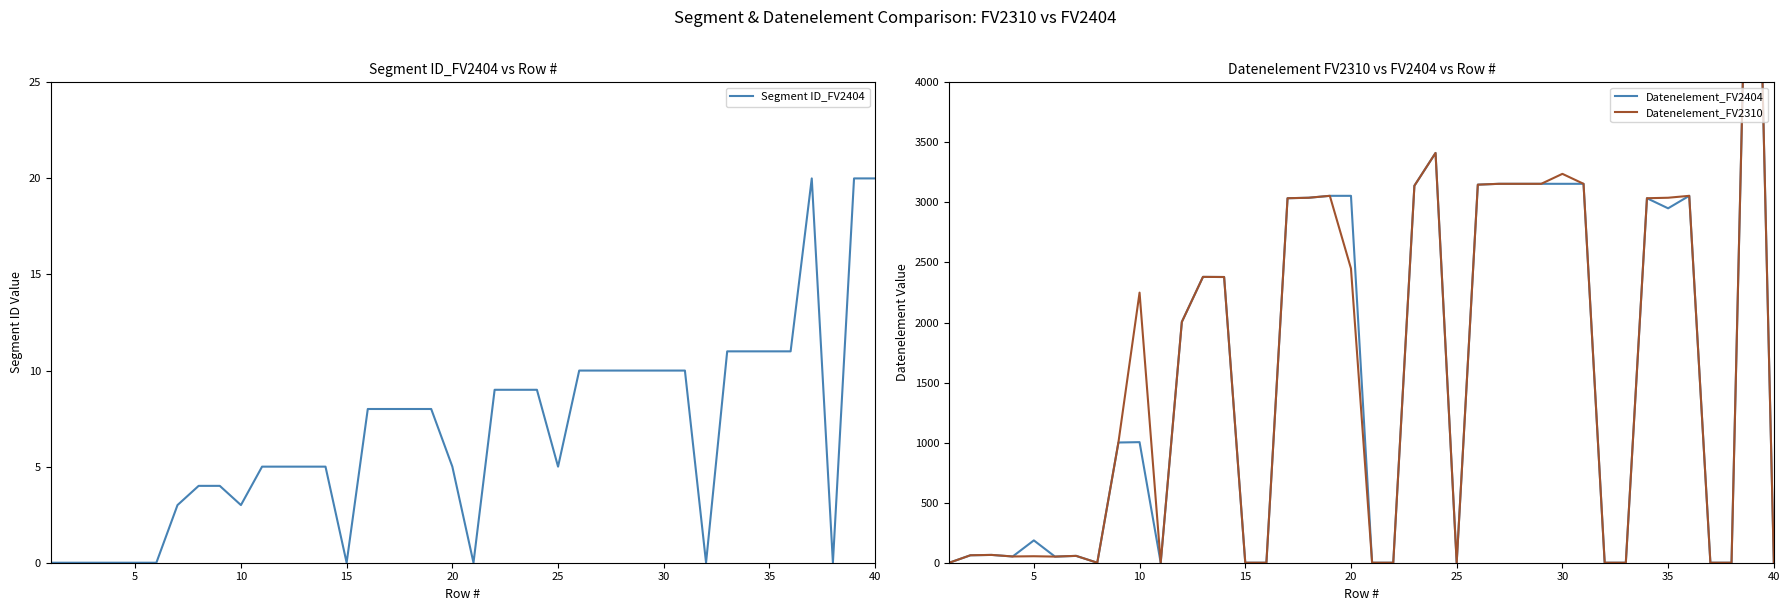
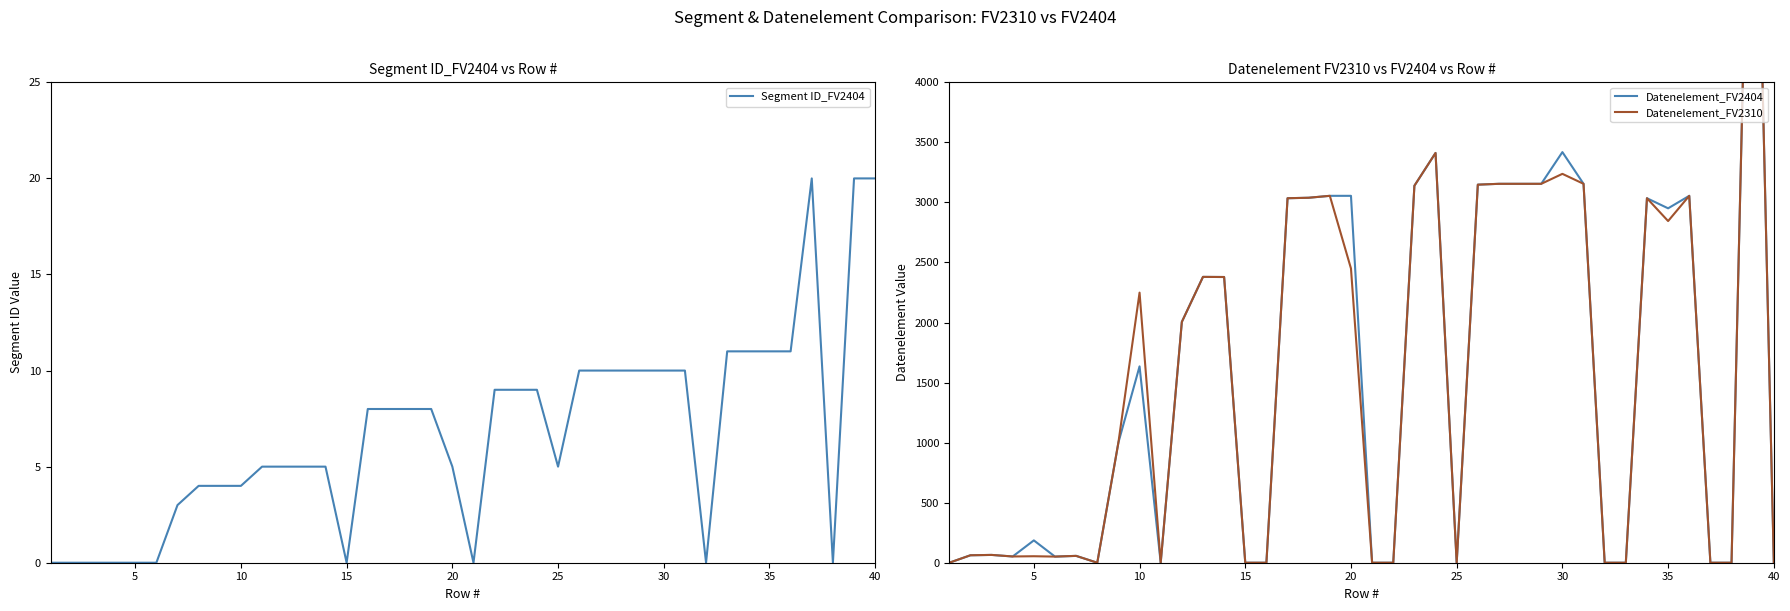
Segment ID_FV2404 vs Row #, 10: 3 -> 4
Datenelement FV2310 vs FV2404 vs Row #, Datenelement_FV2404, 10: 1000 -> 1640
Datenelement FV2310 vs FV2404 vs Row #, Datenelement_FV2404, 30: 3160 -> 3420
Datenelement FV2310 vs FV2404 vs Row #, Datenelement_FV2310, 35: 3040 -> 2850
